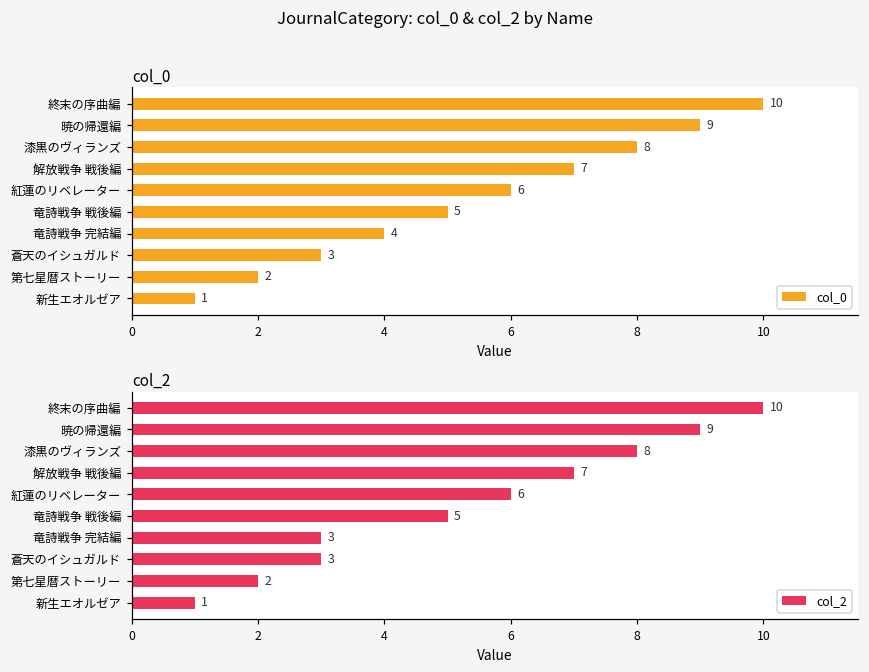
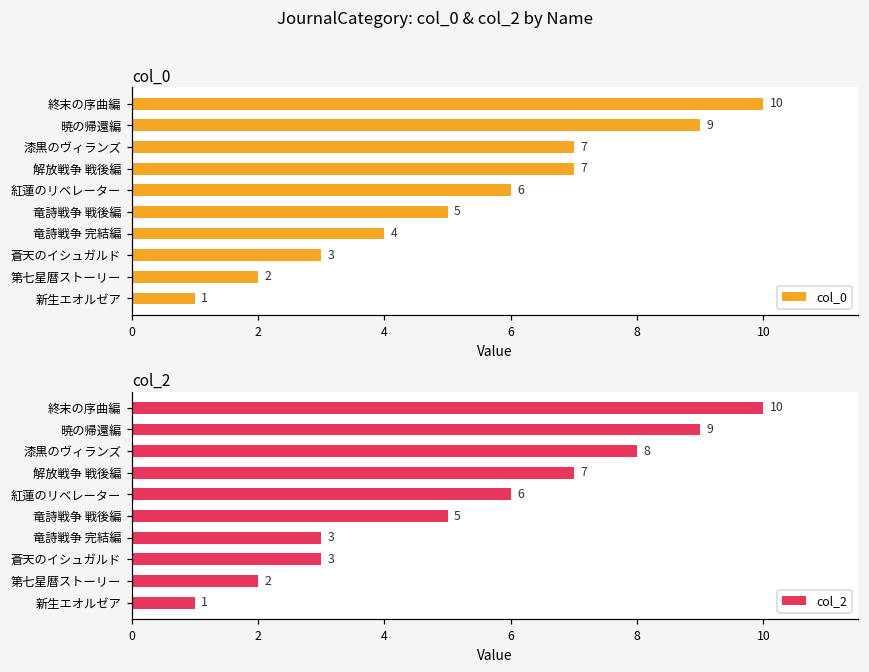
col_0, 漆黒のヴィランズ: 8 -> 7
